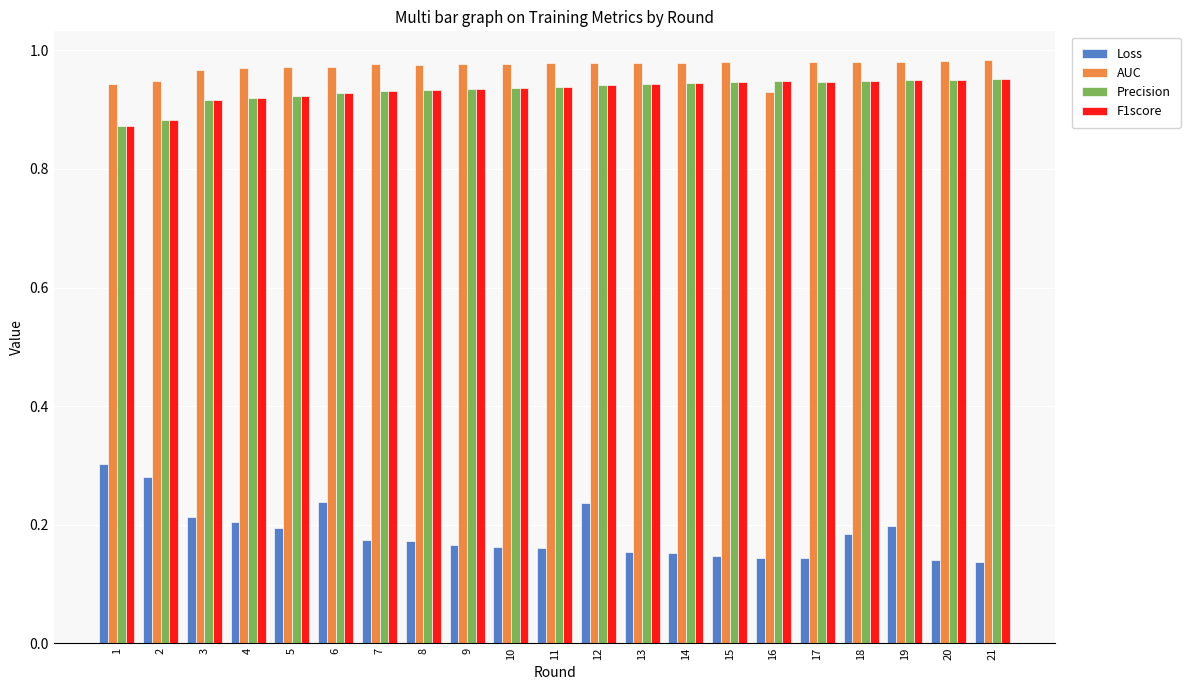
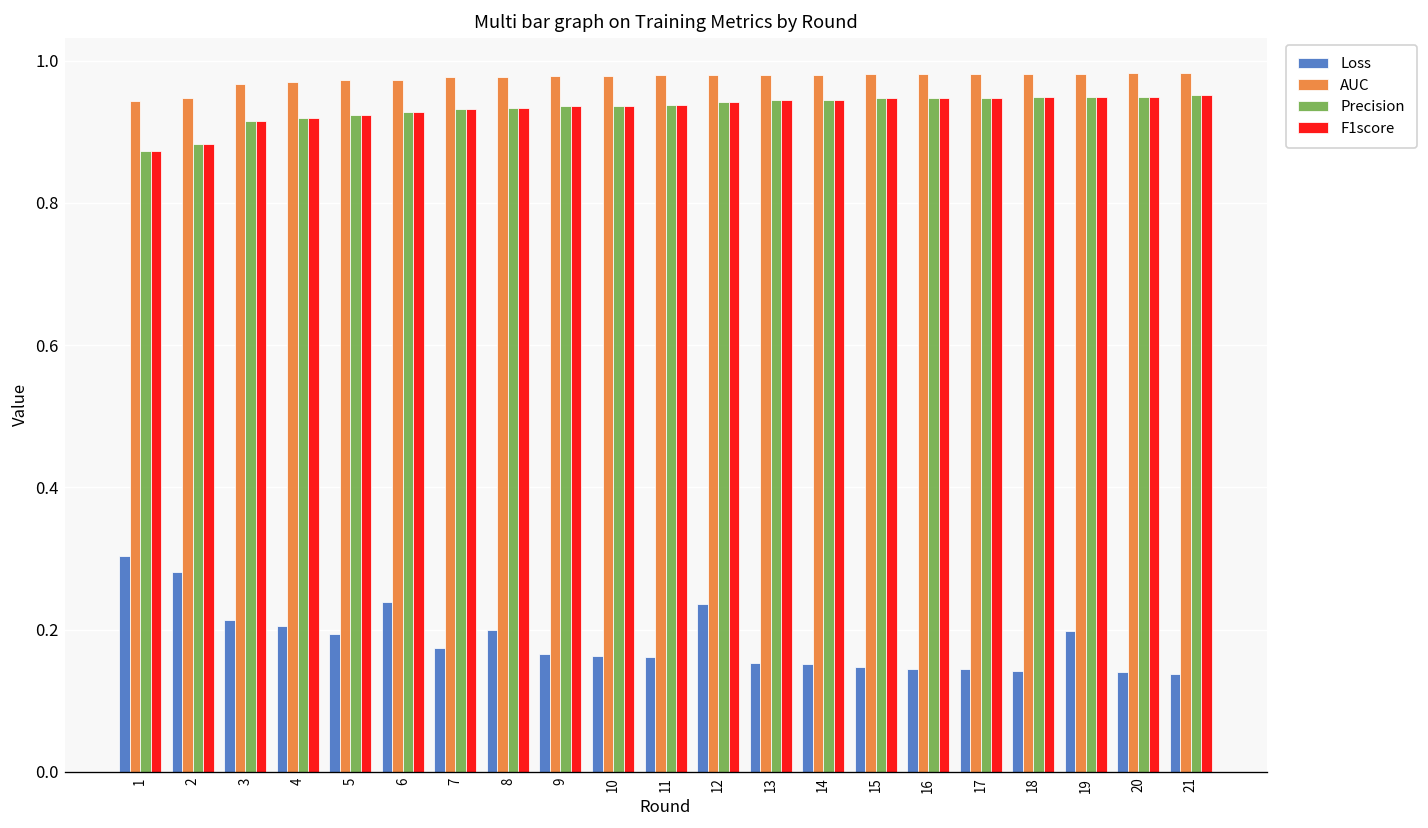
Loss, 8: 0.17 -> 0.20
AUC, 16: 0.93 -> 0.98
Loss, 18: 0.18 -> 0.14
